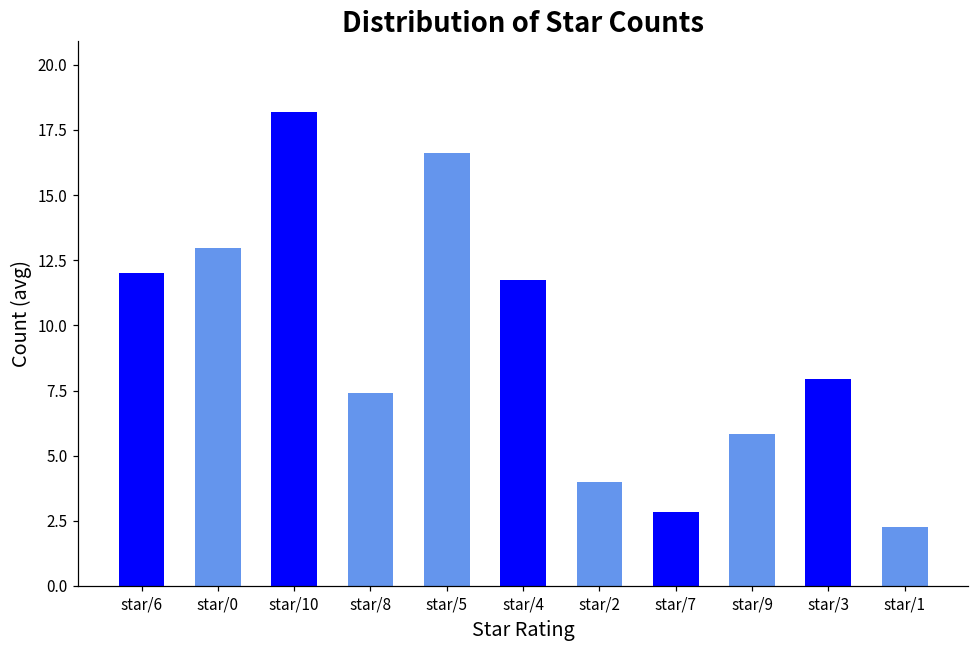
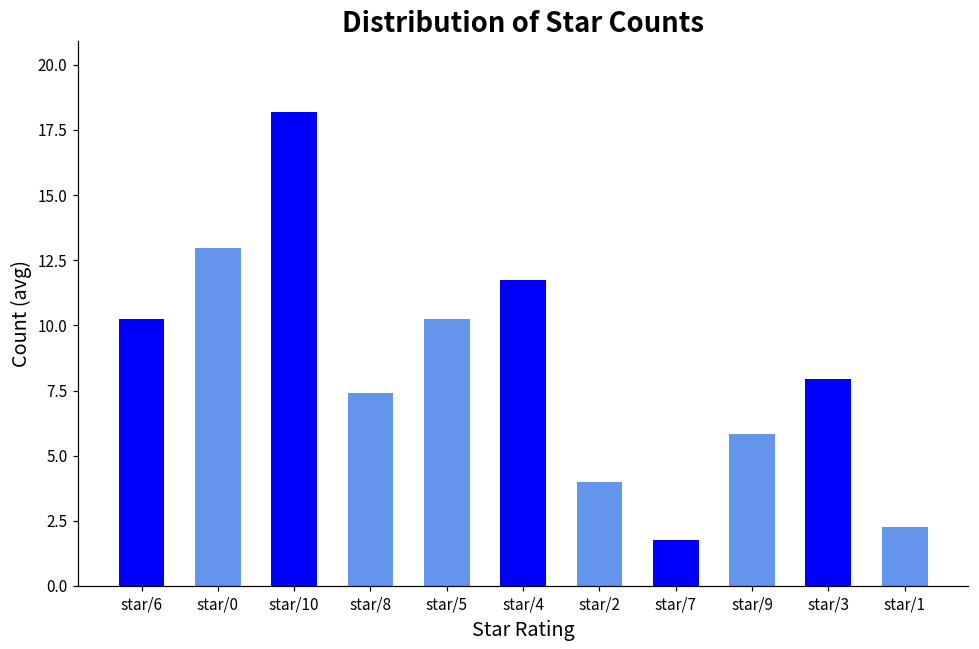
star/6: 12.0 -> 10.2
star/5: 16.6 -> 10.2
star/7: 2.8 -> 1.8
